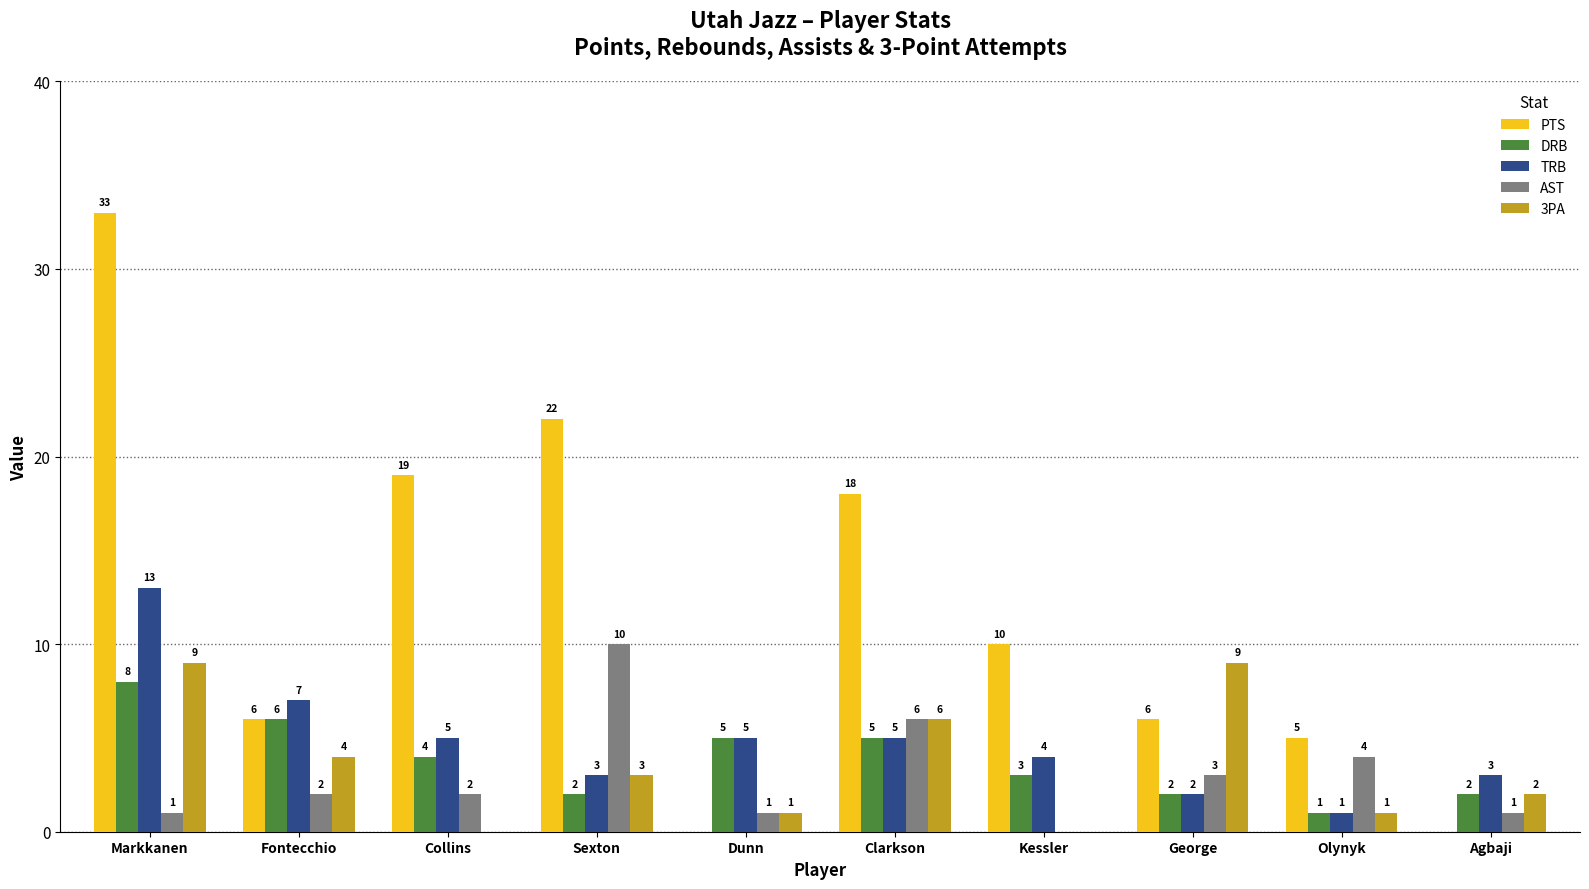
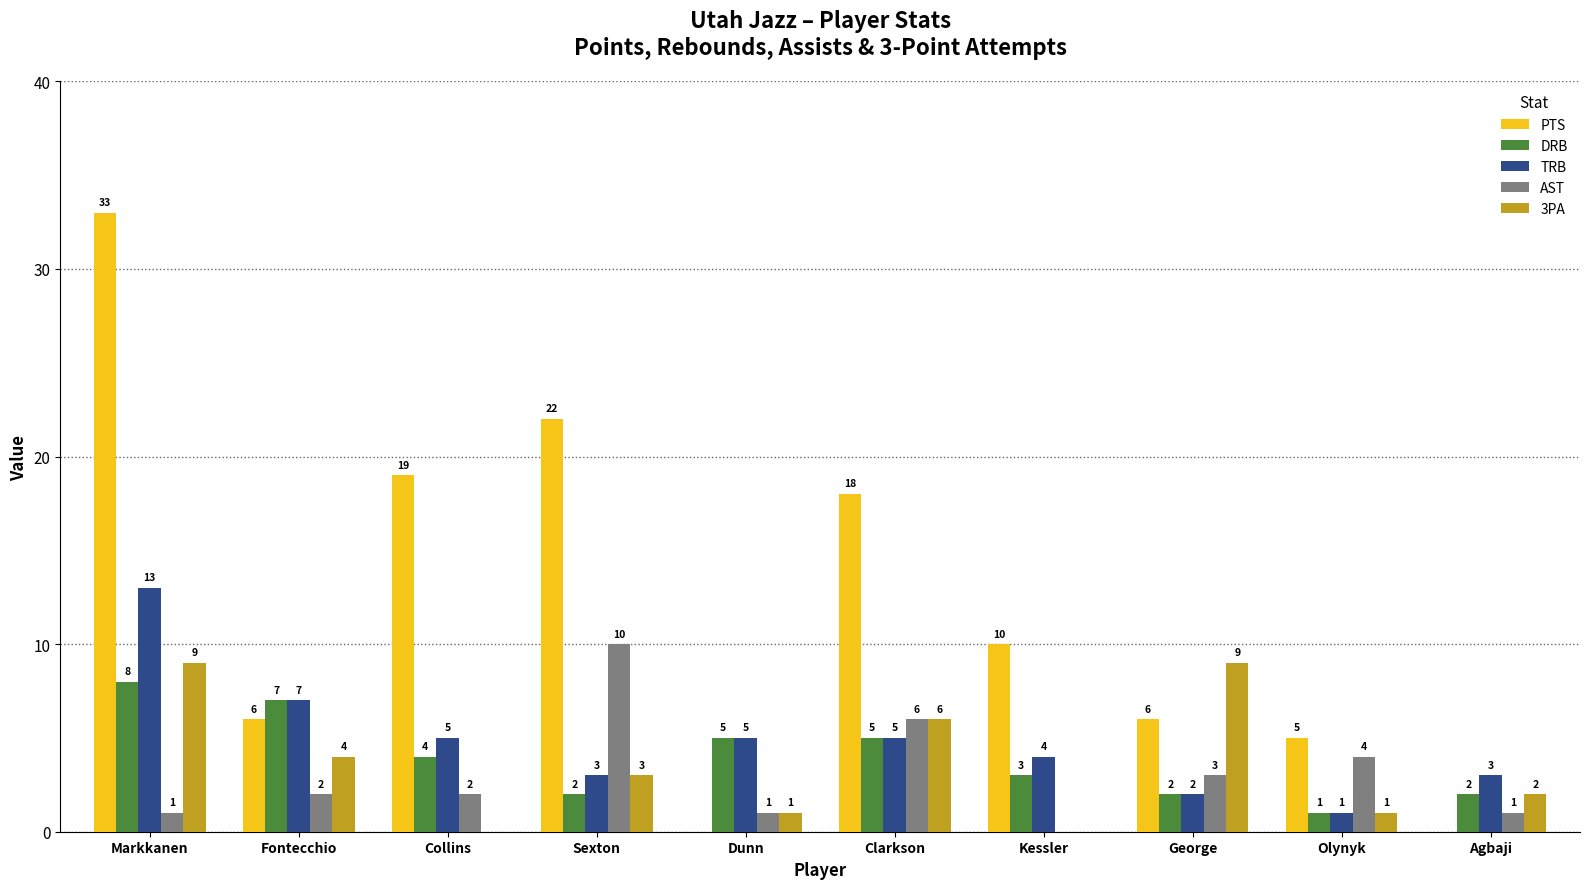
DRB, Fontecchio: 6 -> 7
